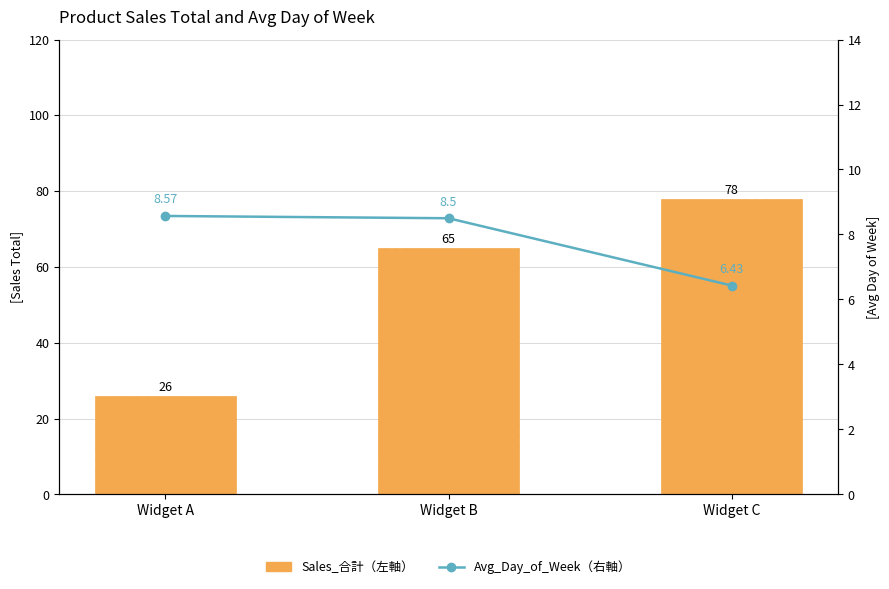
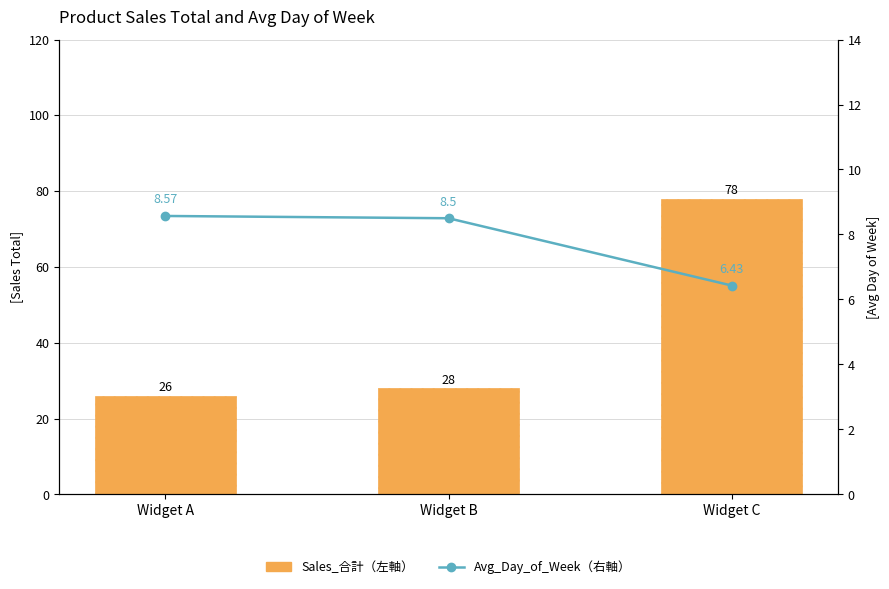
Sales_合計（左軸）, Widget B: 65 -> 28
